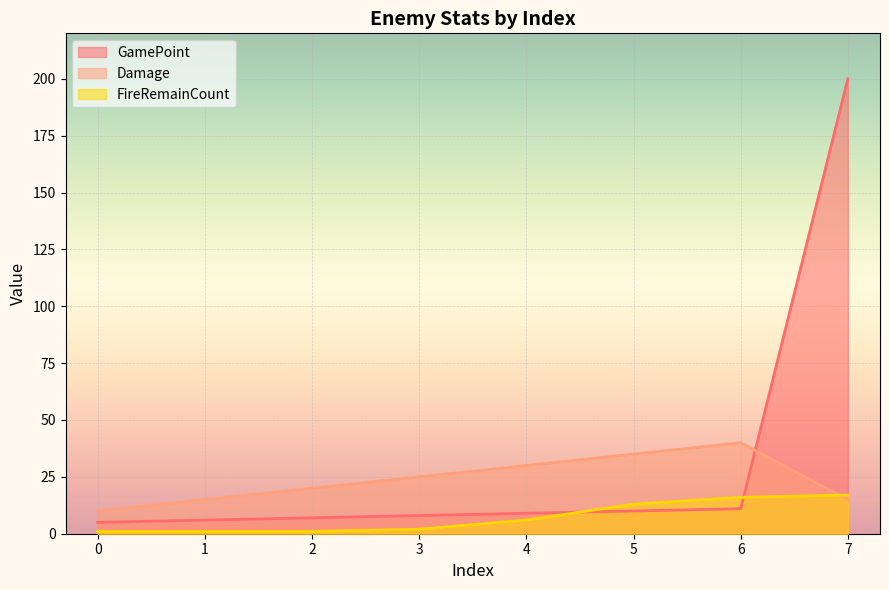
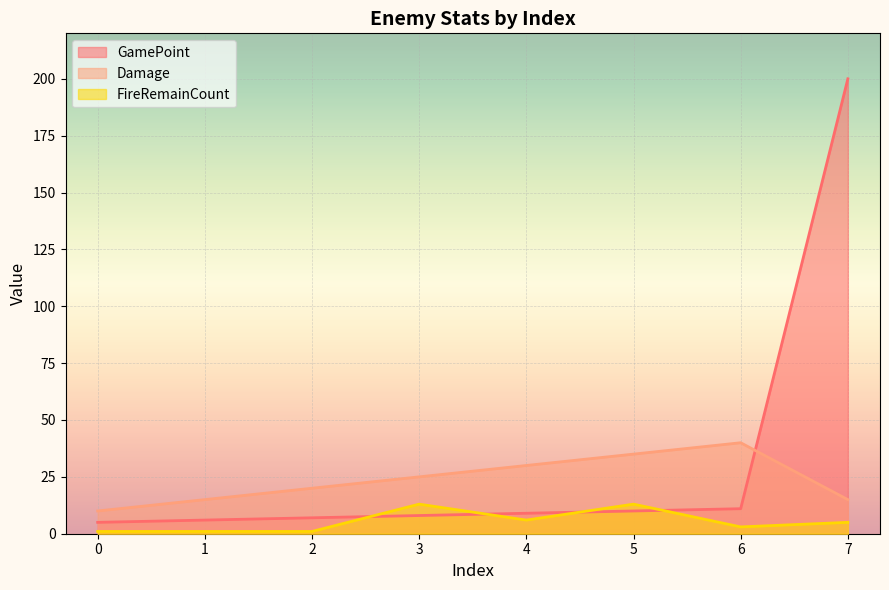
FireRemainCount, 3: 2 -> 13
FireRemainCount, 6: 16 -> 3
FireRemainCount, 7: 17 -> 5
